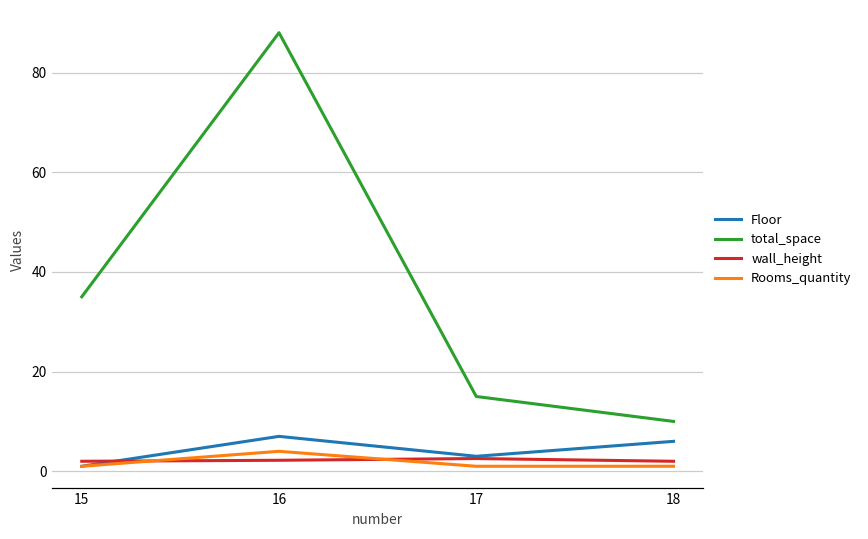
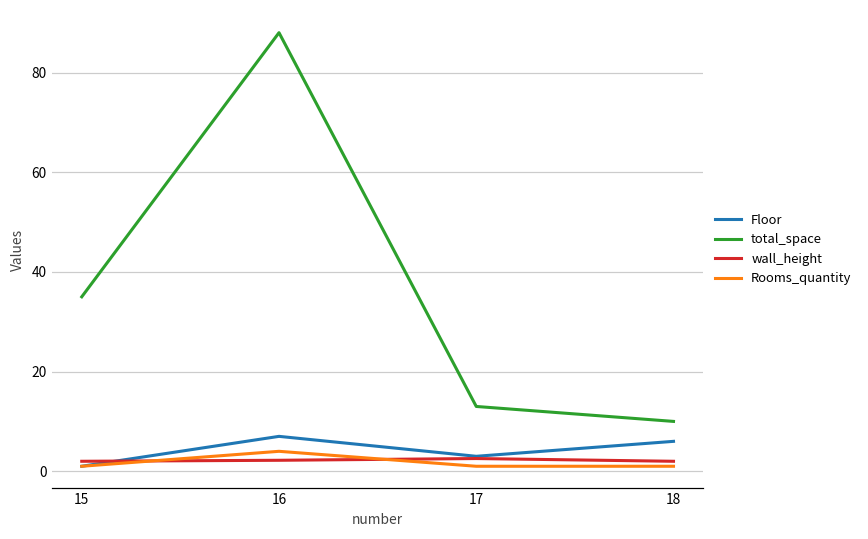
total_space, 17: 15 -> 13
